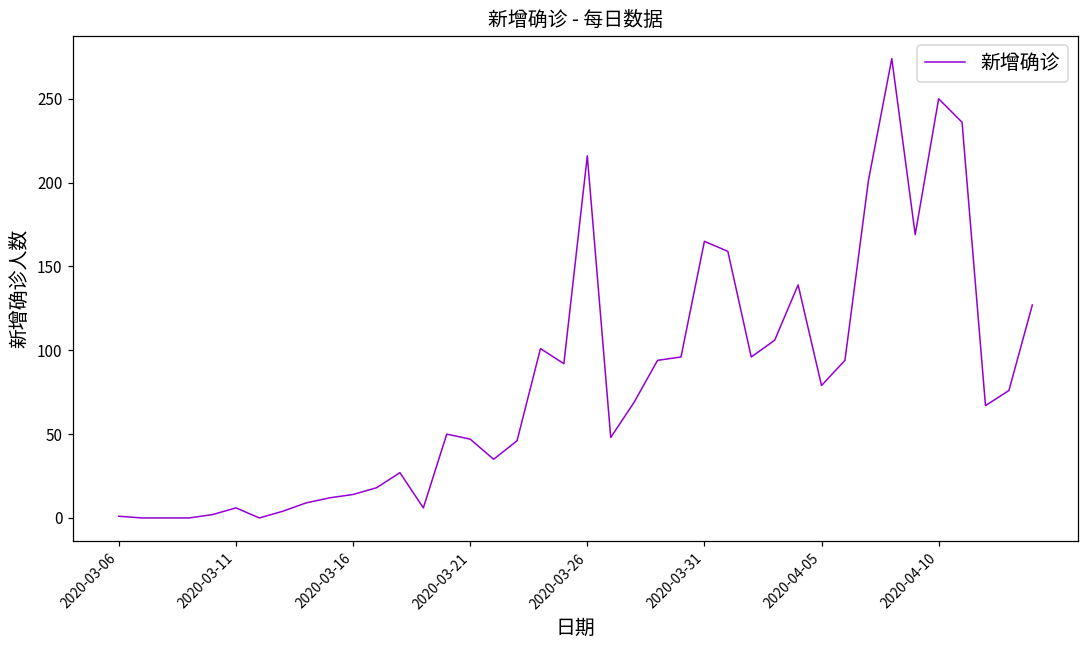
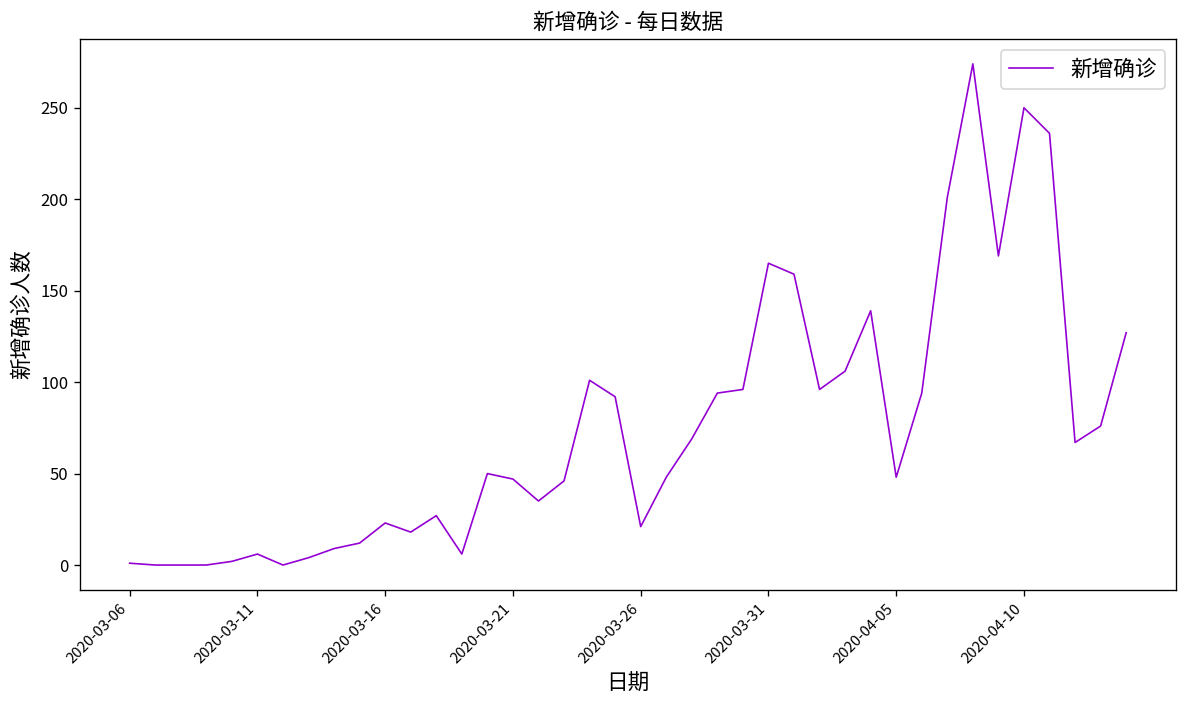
2020-03-16: 14 -> 23
2020-03-26: 216 -> 21
2020-04-05: 79 -> 48
